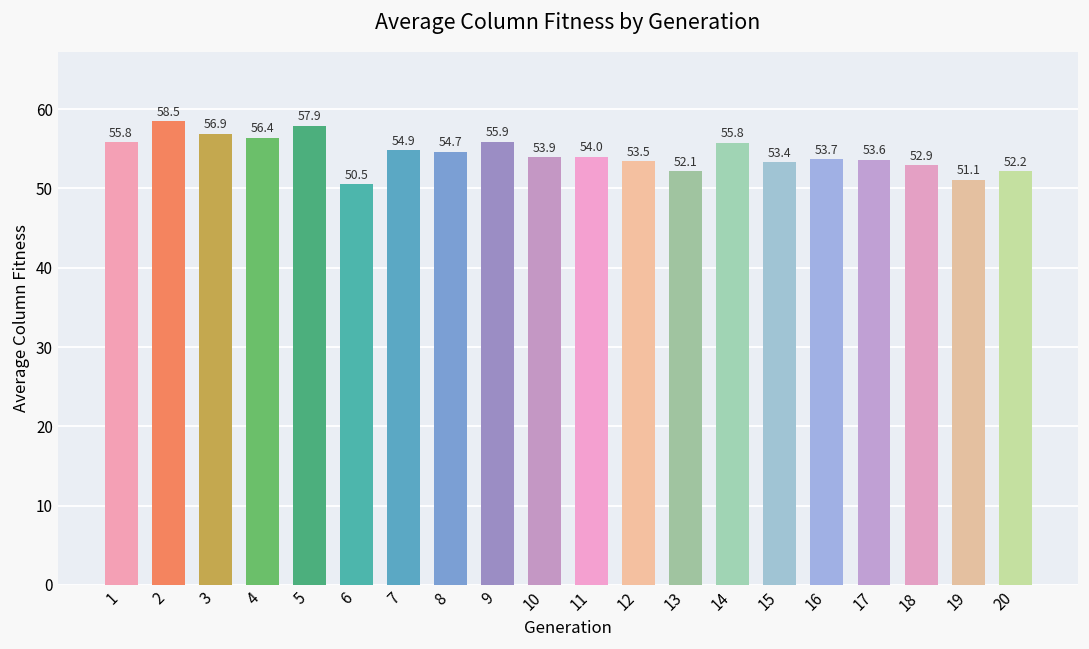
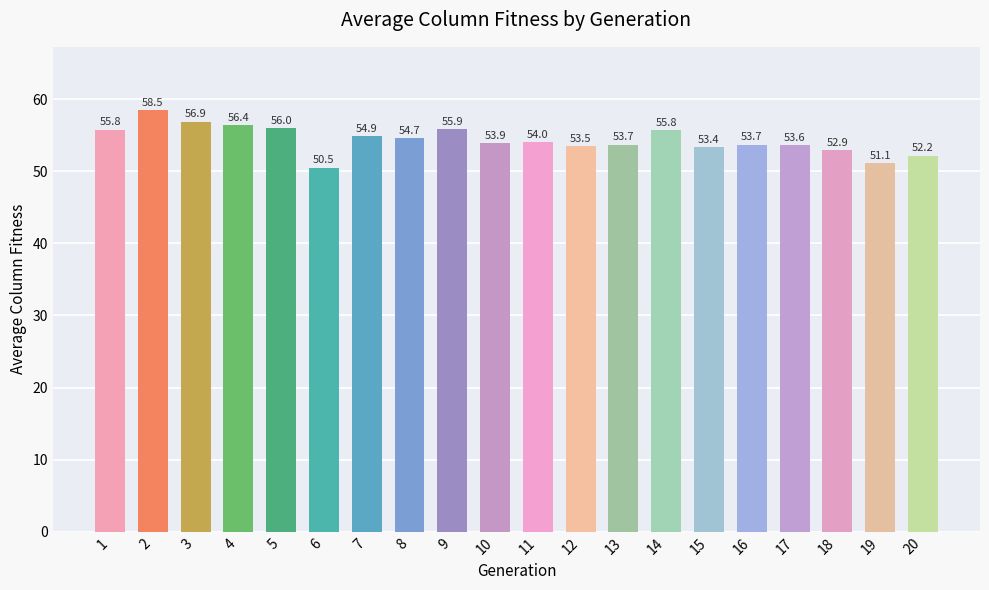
5: 57.9 -> 56.0
13: 52.1 -> 53.7
